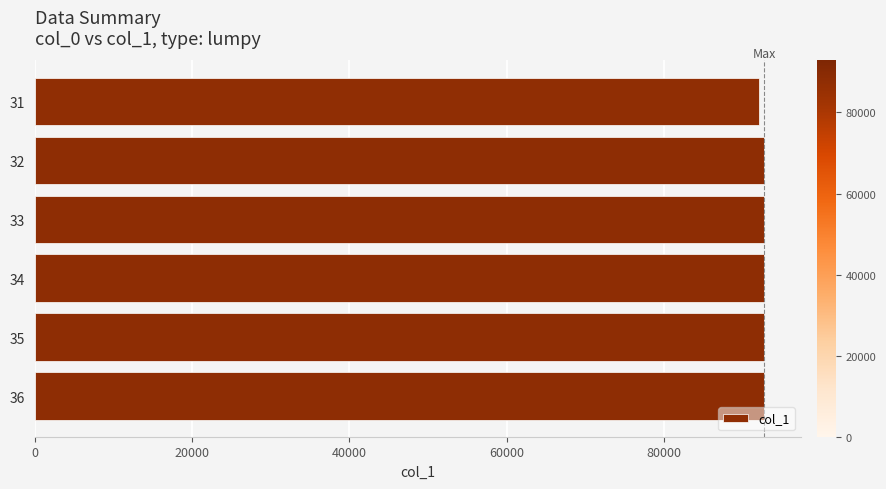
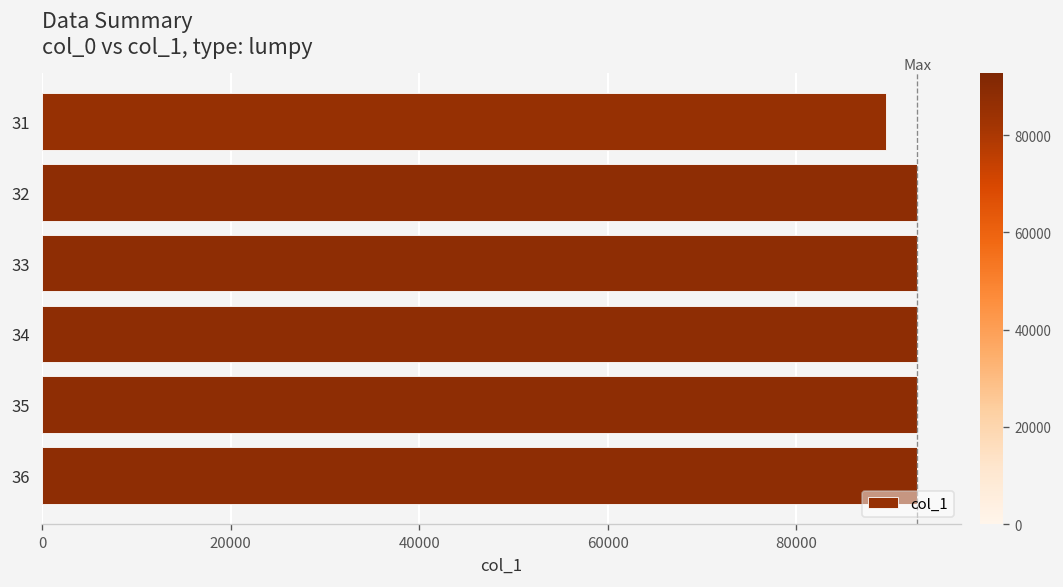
31: 92000 -> 89000
